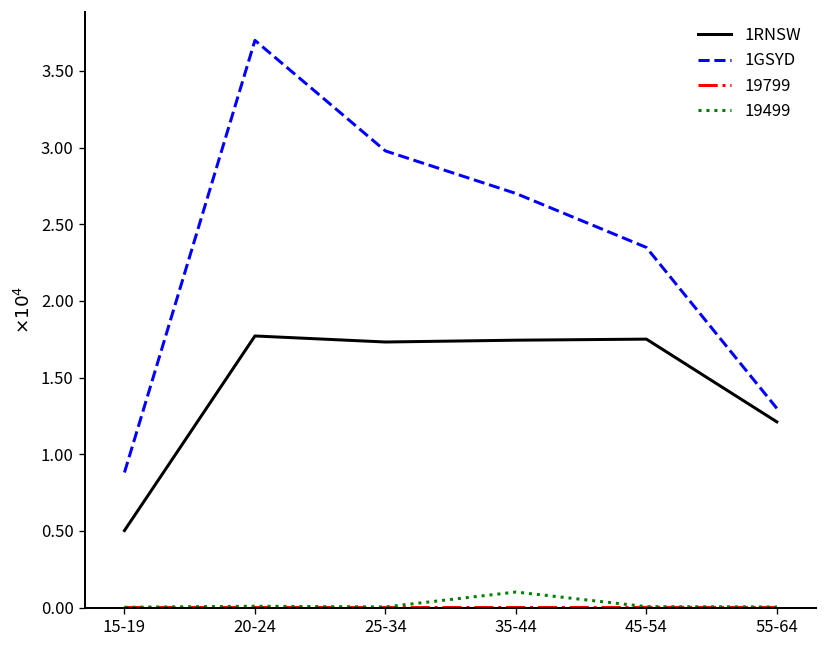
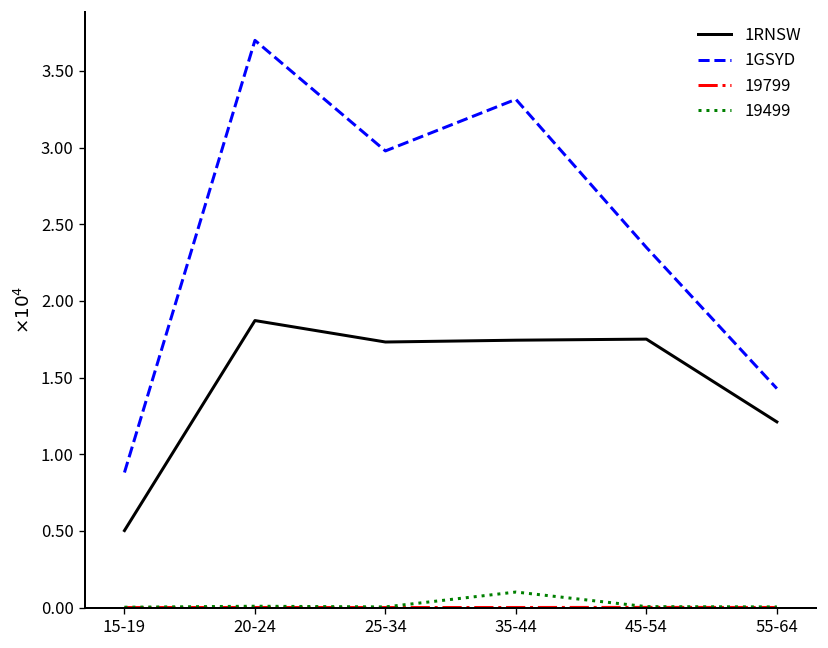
1RNSW, 20-24: 1.77 -> 1.87
1GSYD, 35-44: 2.70 -> 3.32
1GSYD, 55-64: 1.30 -> 1.43
